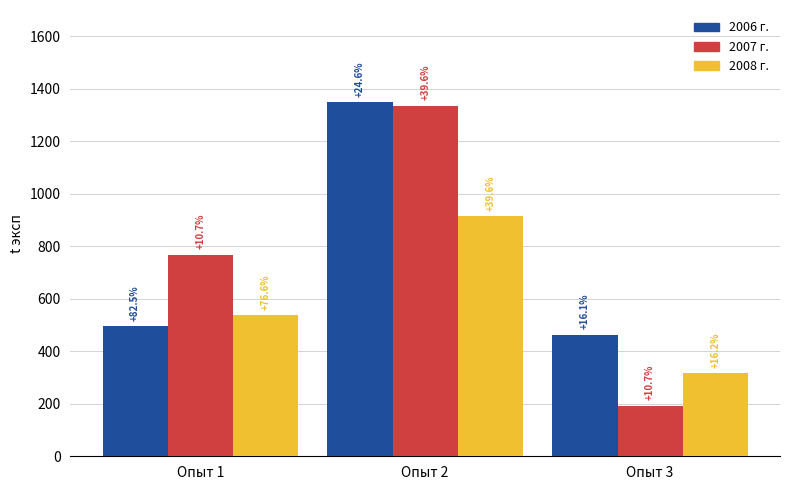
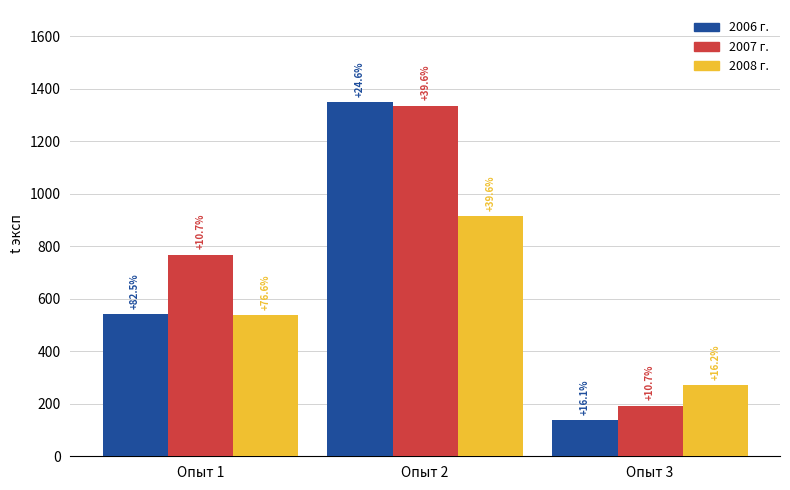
2006 г., Опыт 1: 500 -> 540
2006 г., Опыт 3: 460 -> 140
2008 г., Опыт 3: 320 -> 270
